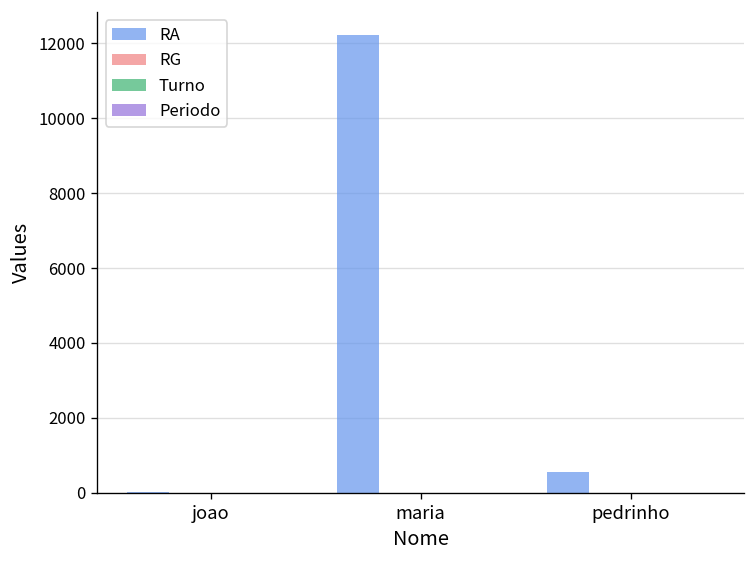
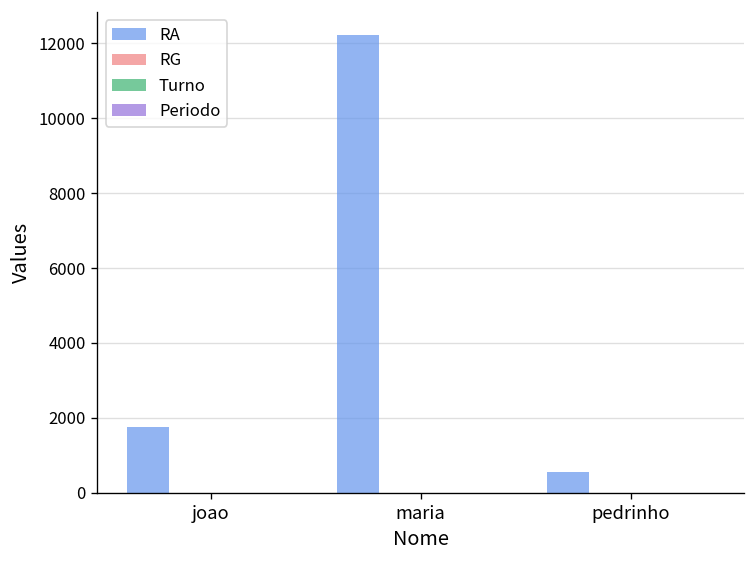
RA, joao: 0 -> 1800
